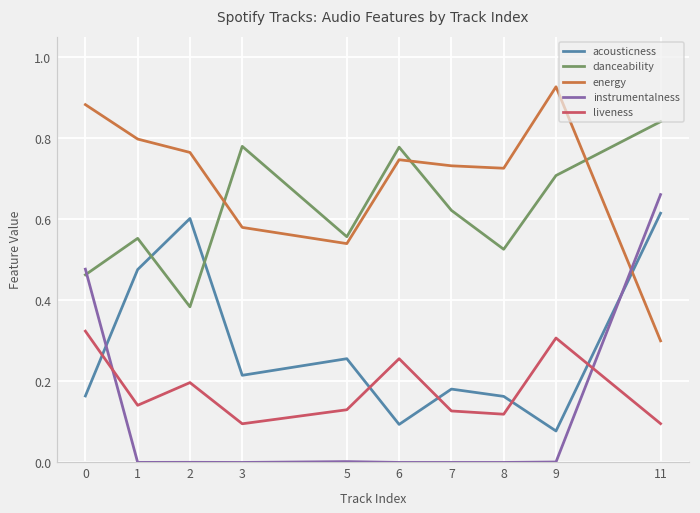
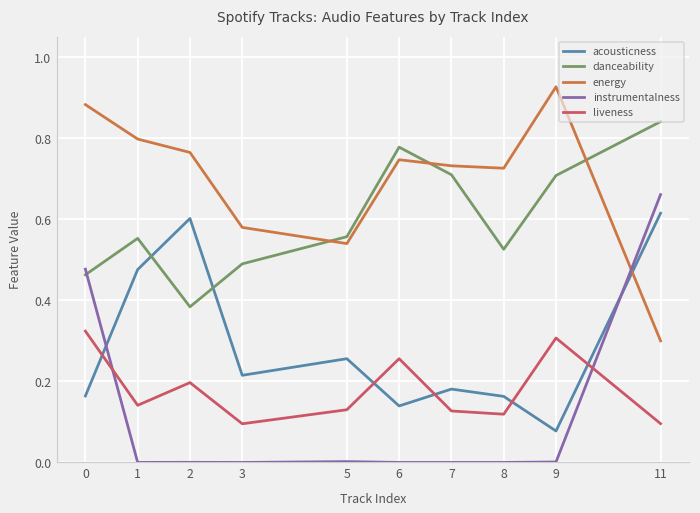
danceability, 3: 0.78 -> 0.49
acousticness, 6: 0.09 -> 0.14
danceability, 7: 0.62 -> 0.71
